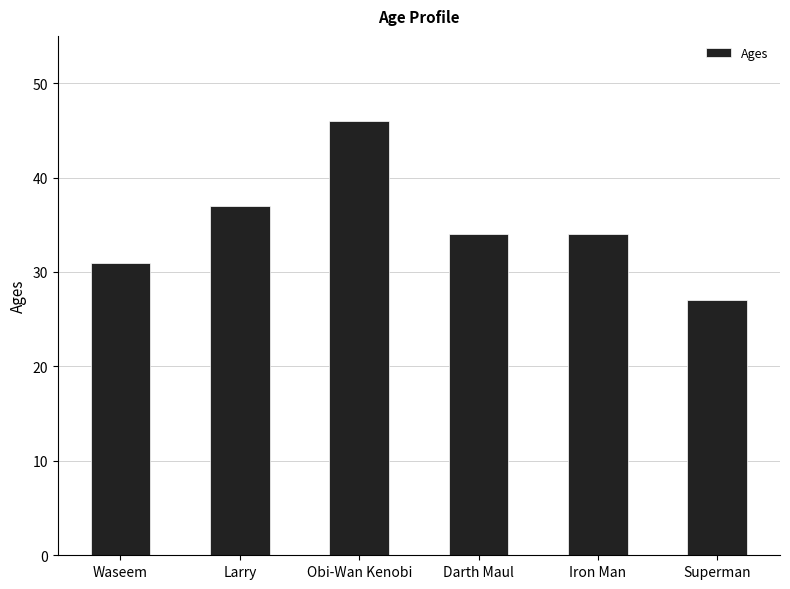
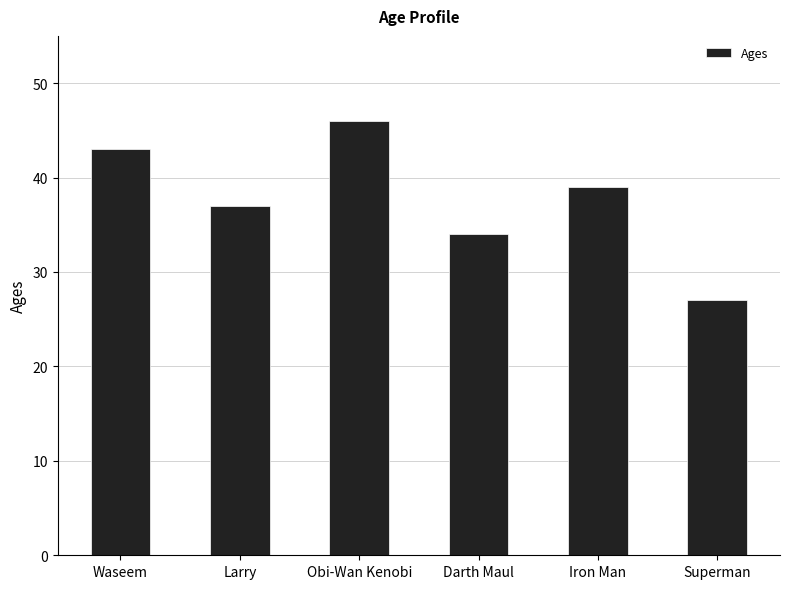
Waseem: 31 -> 43
Iron Man: 34 -> 39
